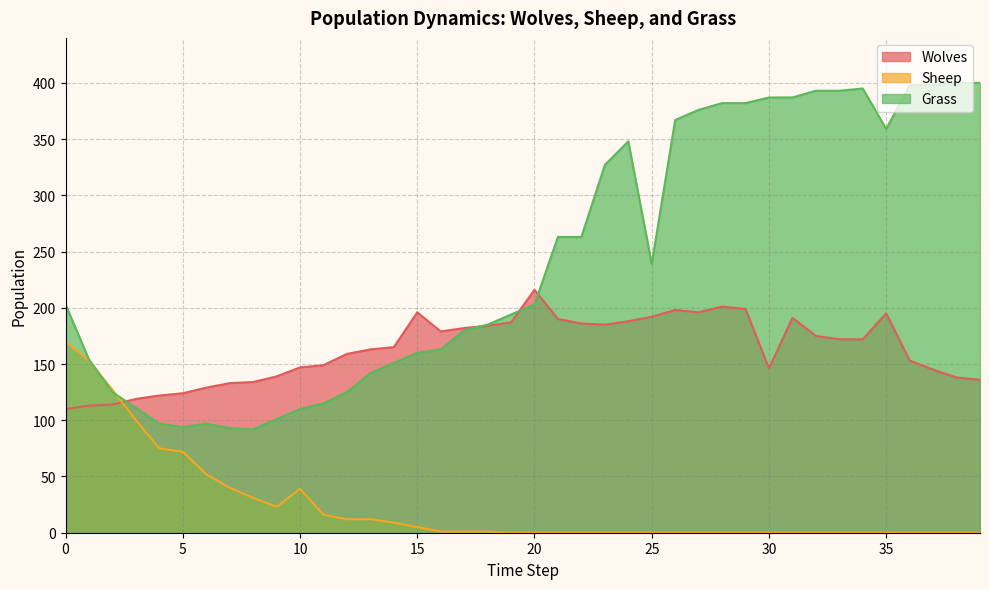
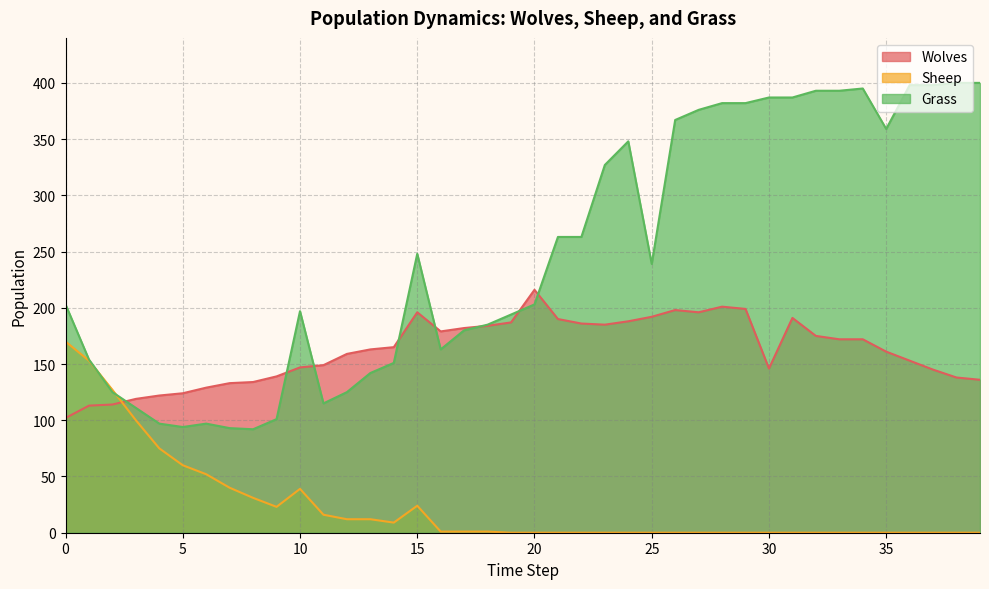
Wolves, 0: 110 -> 102
Sheep, 5: 72 -> 60
Grass, 10: 110 -> 197
Sheep, 15: 5 -> 24
Grass, 15: 160 -> 248
Wolves, 35: 195 -> 161
